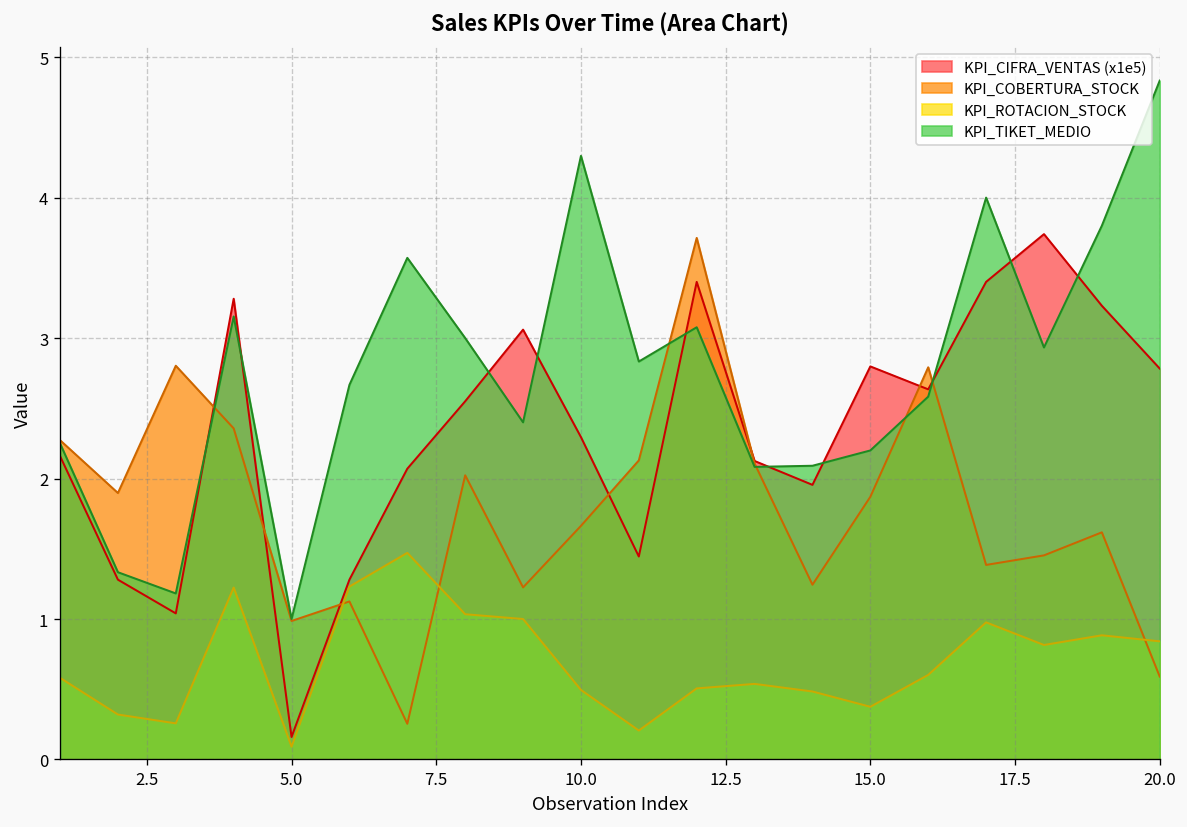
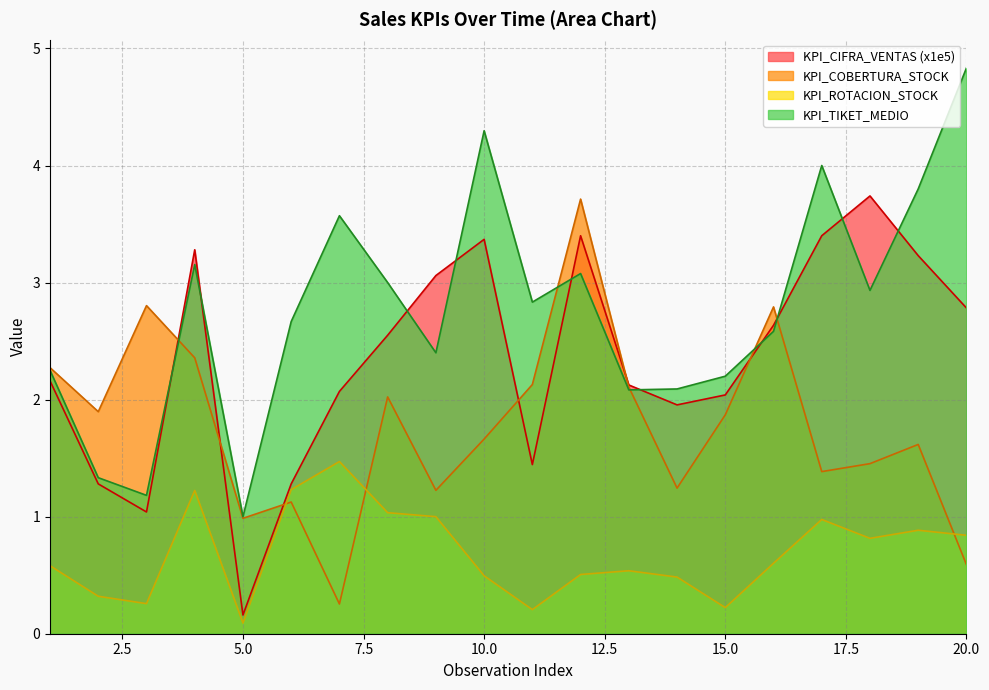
KPI_CIFRA_VENTAS (x1e5), 10.0: 2.30 -> 3.37
KPI_CIFRA_VENTAS (x1e5), 15.0: 2.80 -> 2.04
KPI_ROTACION_STOCK, 15.0: 0.38 -> 0.22
